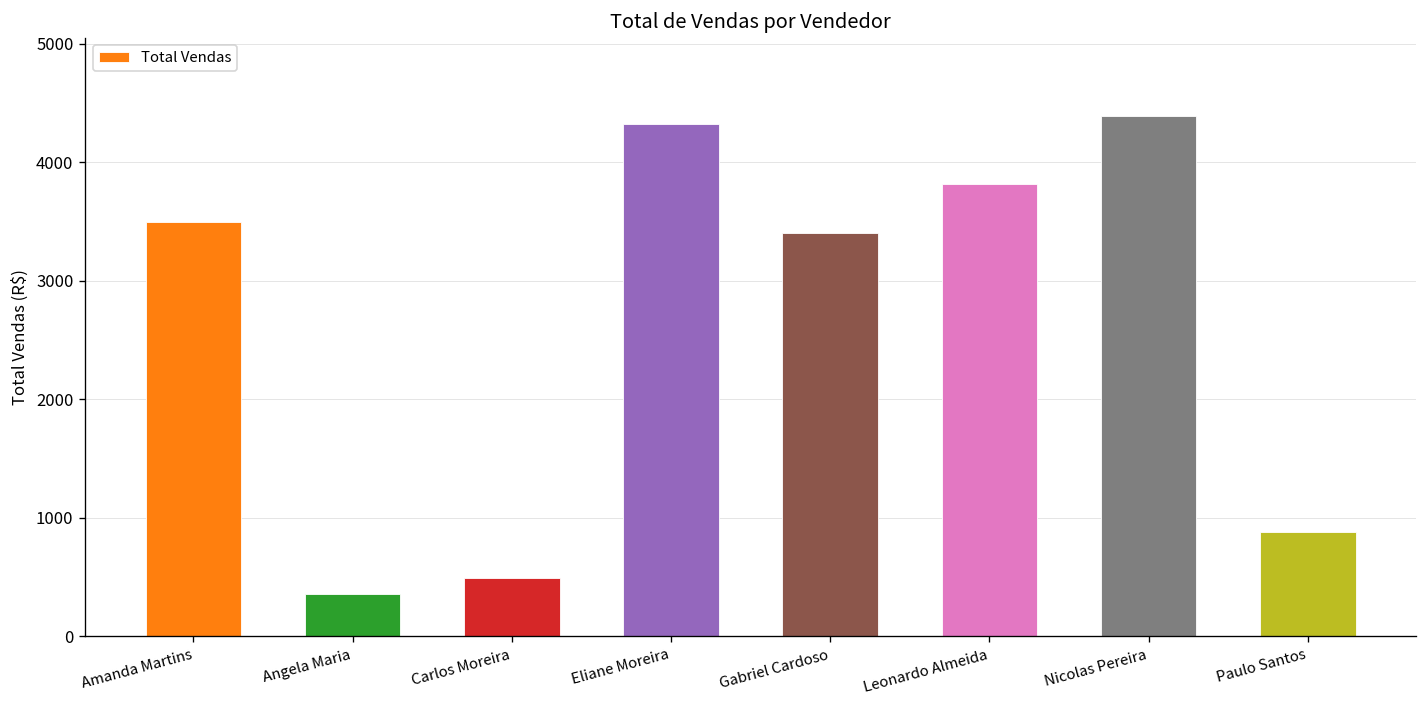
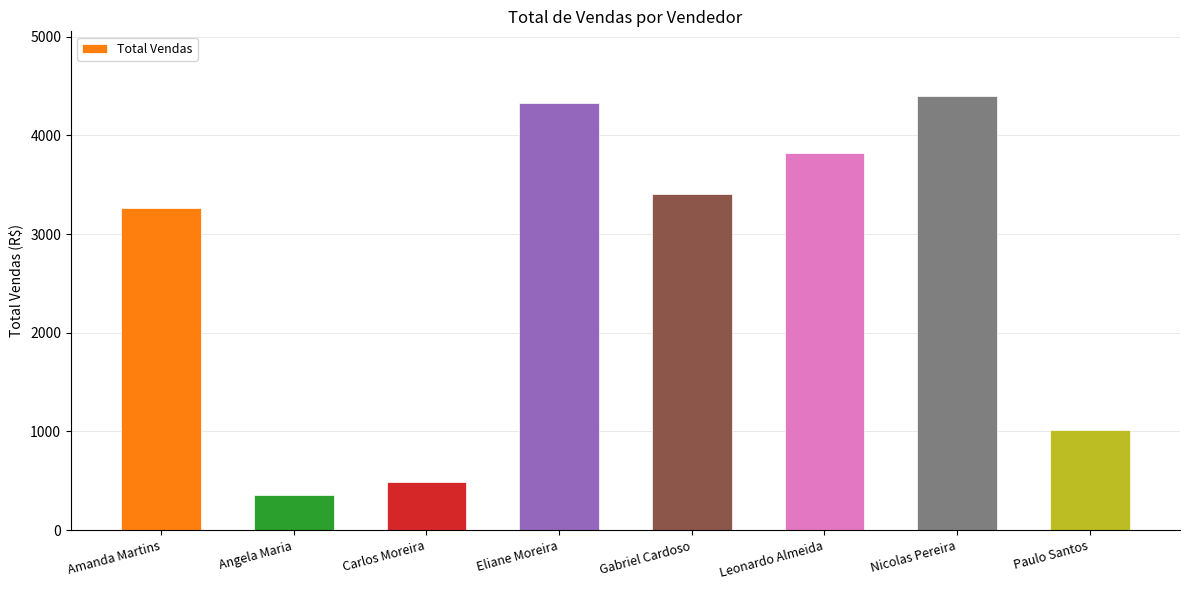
Amanda Martins: 3500 -> 3300
Paulo Santos: 900 -> 1000
